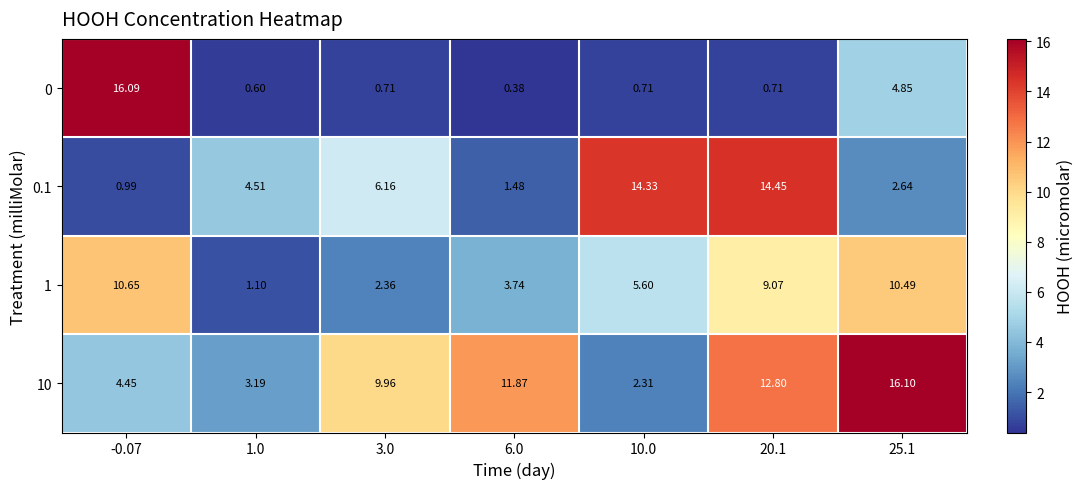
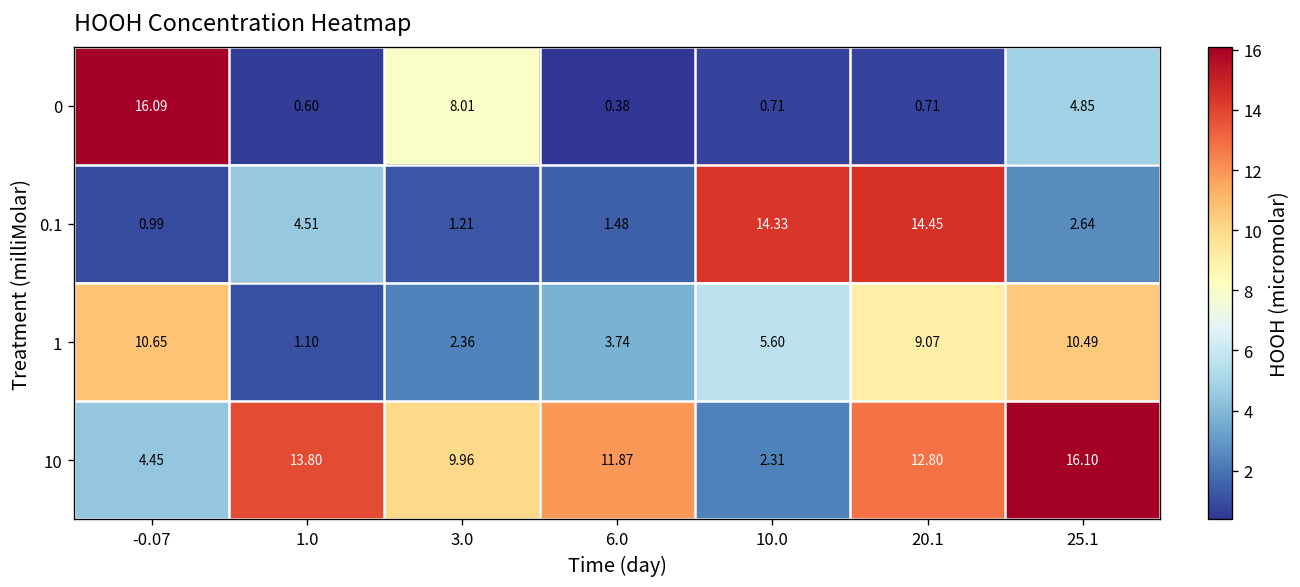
0, 3.0: 0.71 -> 8.01
0.1, 3.0: 6.16 -> 1.21
10, 1.0: 3.19 -> 13.80
